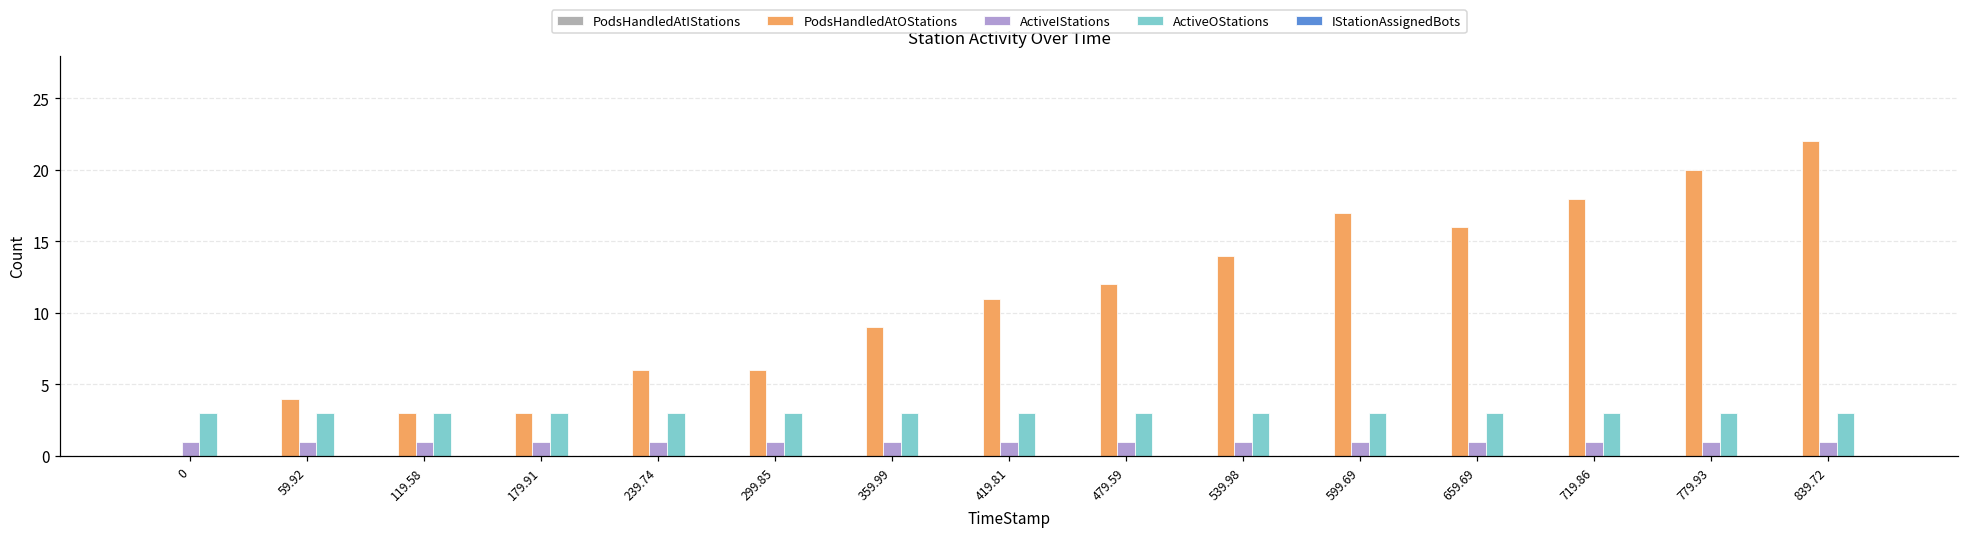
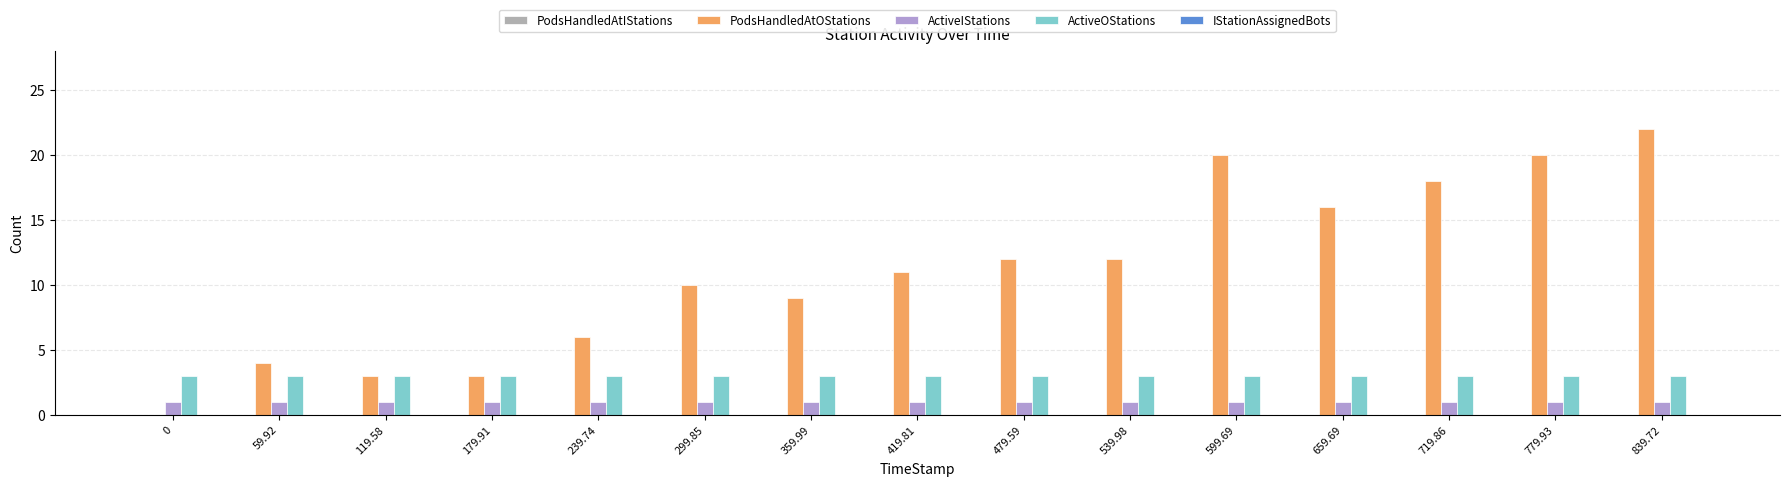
PodsHandledAtOStations, 299.85: 6 -> 10
PodsHandledAtOStations, 539.98: 14 -> 12
PodsHandledAtOStations, 599.69: 17 -> 20
